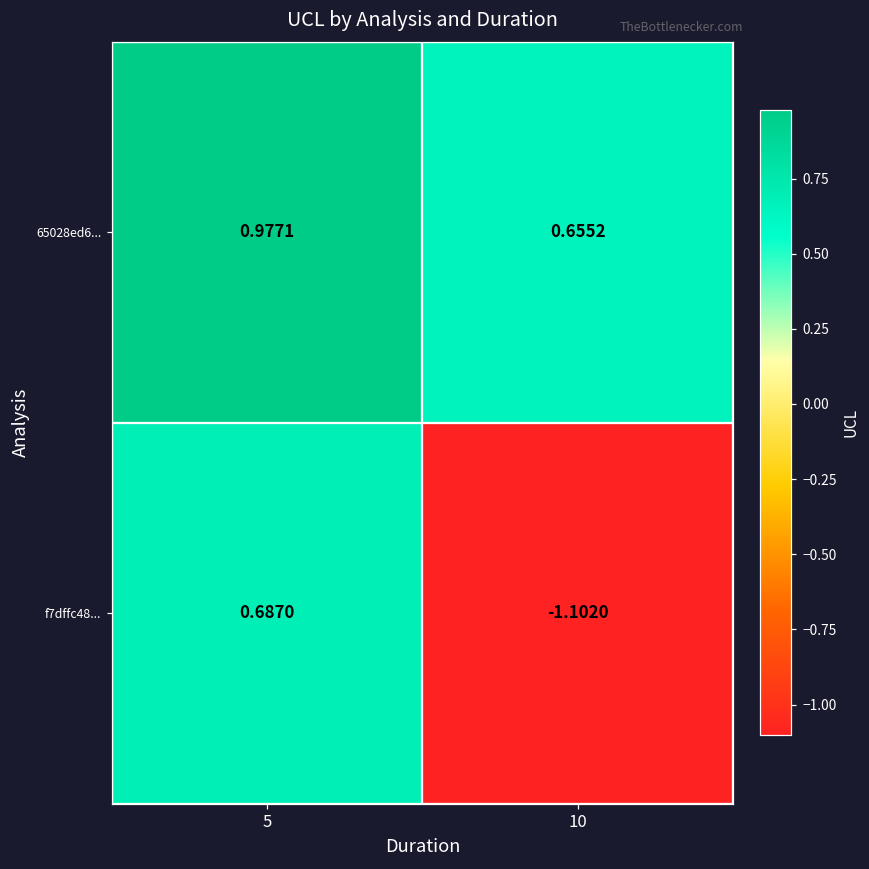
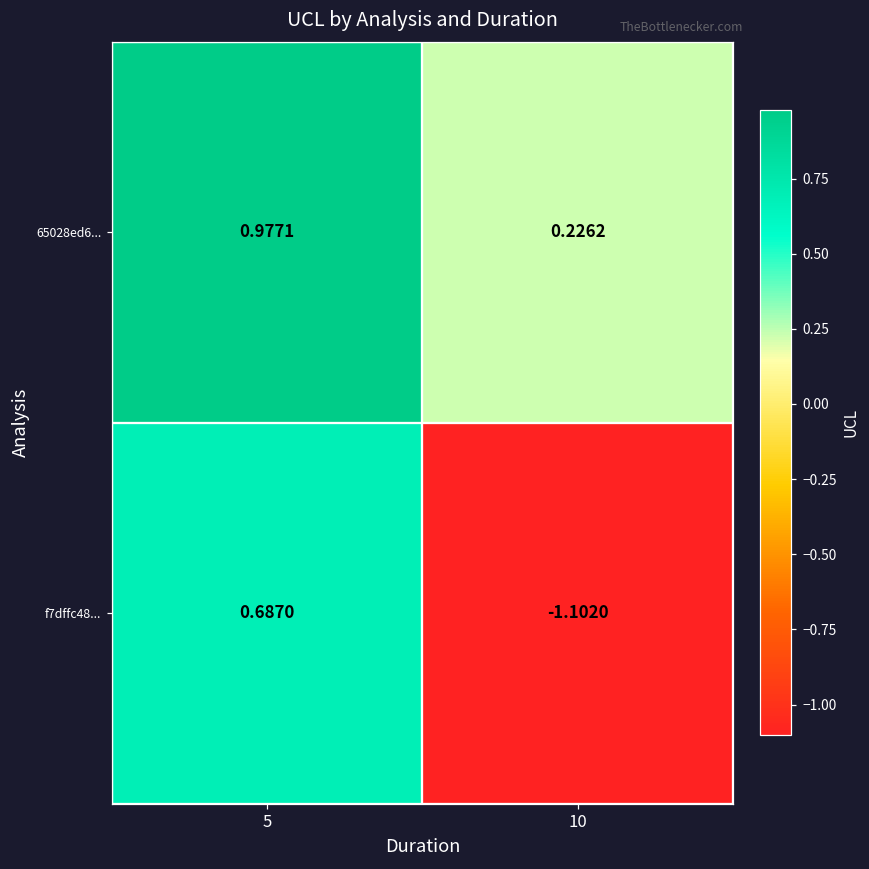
65028ed6..., 10: 0.6552 -> 0.2262
